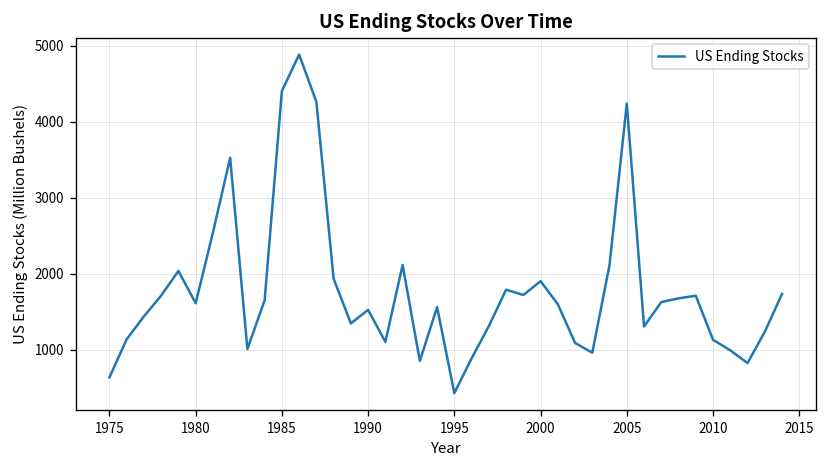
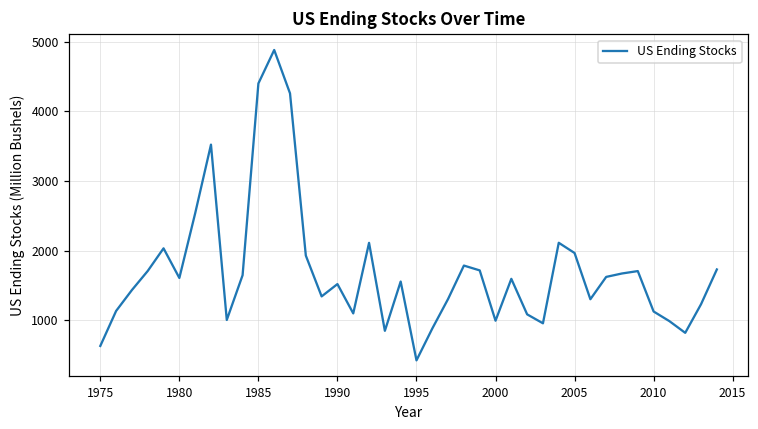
2000: 1900 -> 1000
2005: 4200 -> 2000
